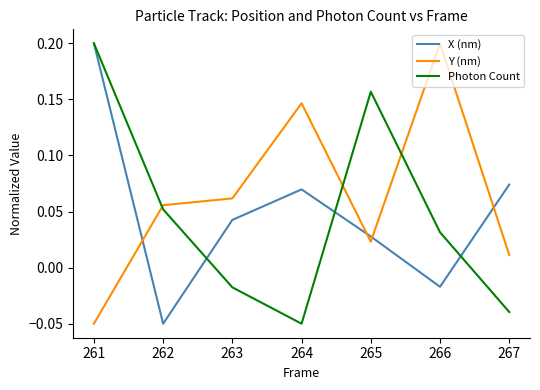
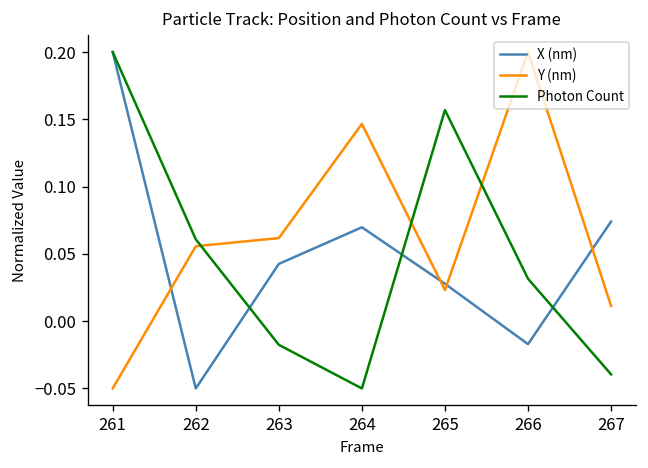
Photon Count, 262: 0.052 -> 0.061
